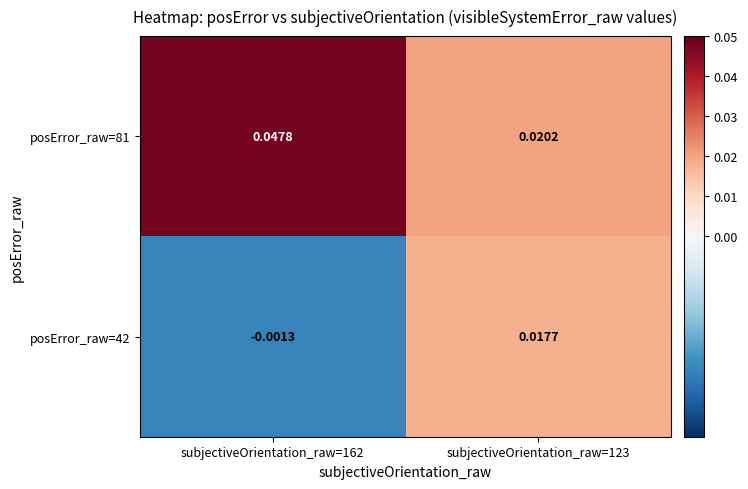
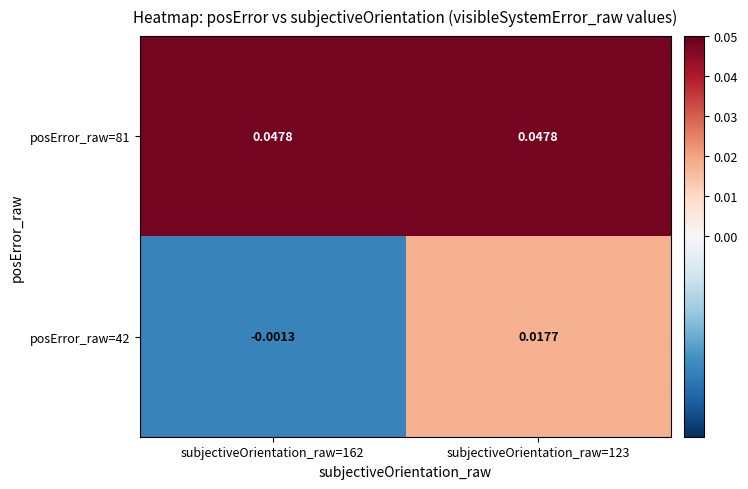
posError_raw=81, subjectiveOrientation_raw=123: 0.0202 -> 0.0478
